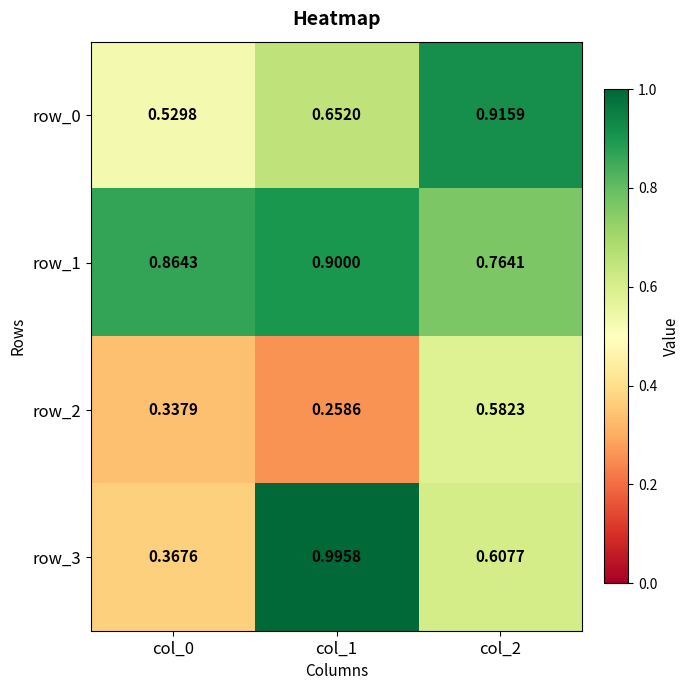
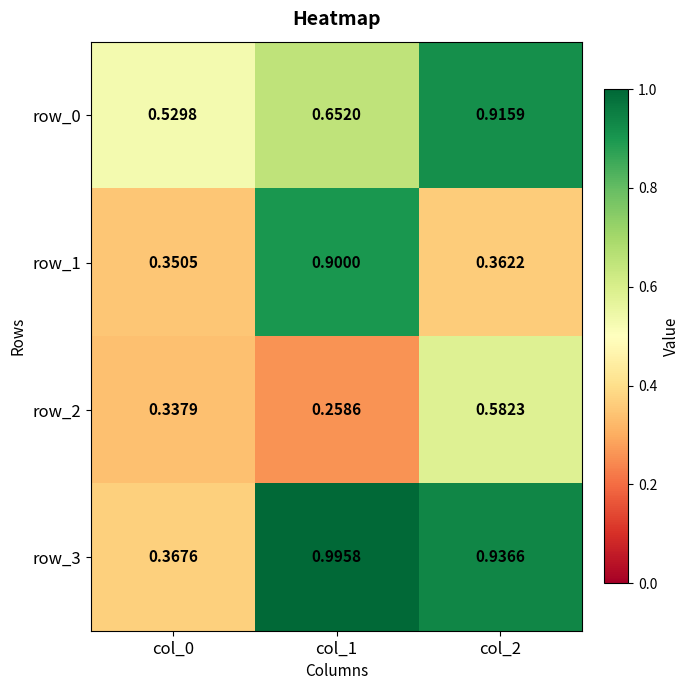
row_1, col_0: 0.8643 -> 0.3505
row_1, col_2: 0.7641 -> 0.3622
row_3, col_2: 0.6077 -> 0.9366
